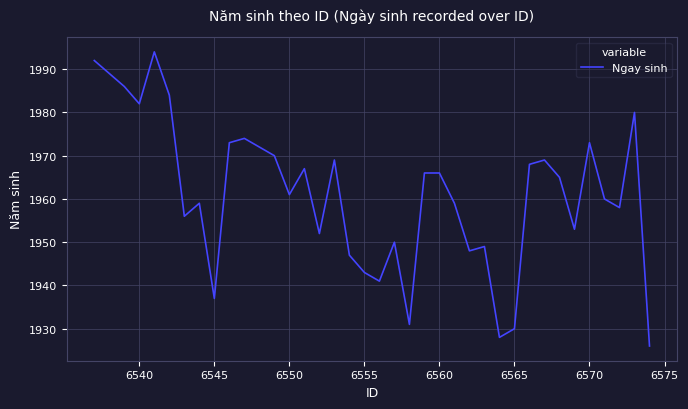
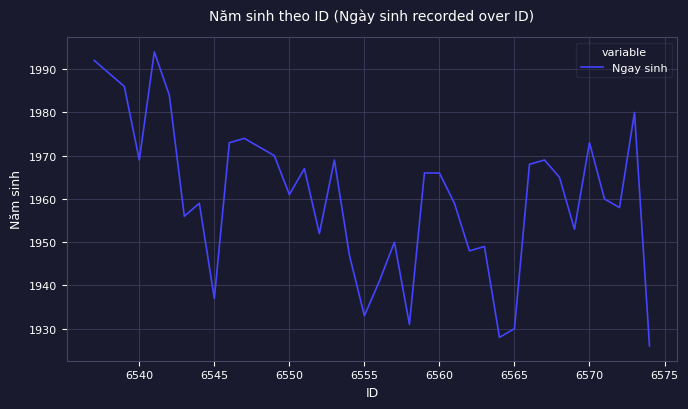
6540: 1982 -> 1969
6555: 1943 -> 1933
